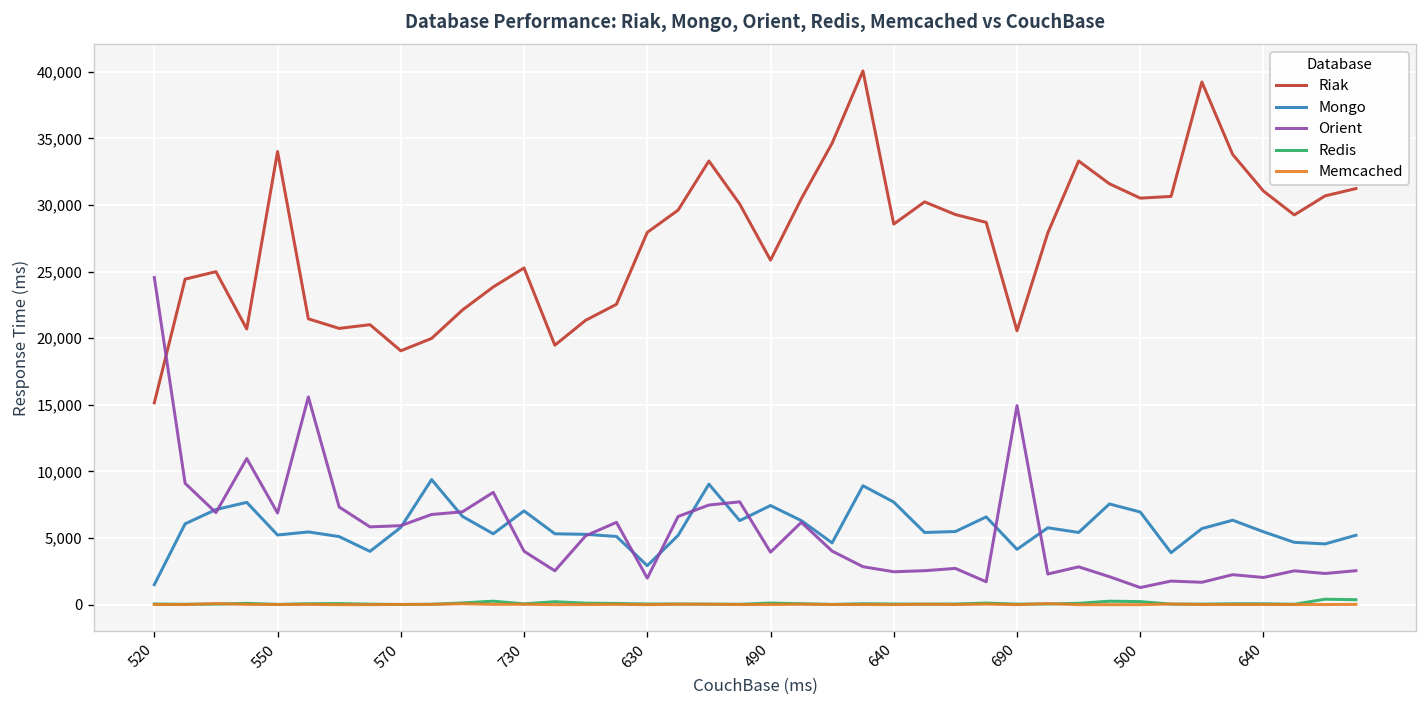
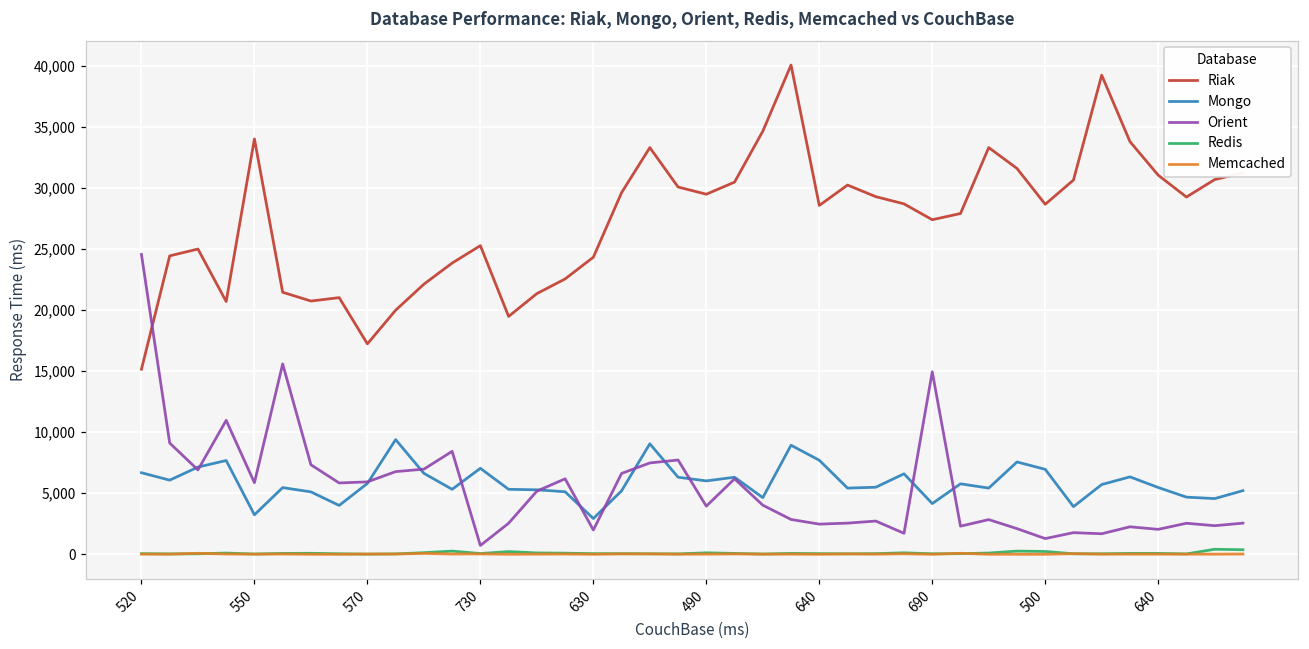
Mongo, 520: 1,500 -> 6,700
Mongo, 550: 5,200 -> 3,200
Orient, 550: 6,900 -> 5,900
Riak, 570: 19,100 -> 17,200
Orient, 730: 4,000 -> 700
Riak, 630: 28,000 -> 24,300
Riak, 490: 25,900 -> 29,500
Mongo, 490: 7,400 -> 6,000
Riak, 690: 20,600 -> 27,400
Riak, 500: 30,500 -> 28,700
